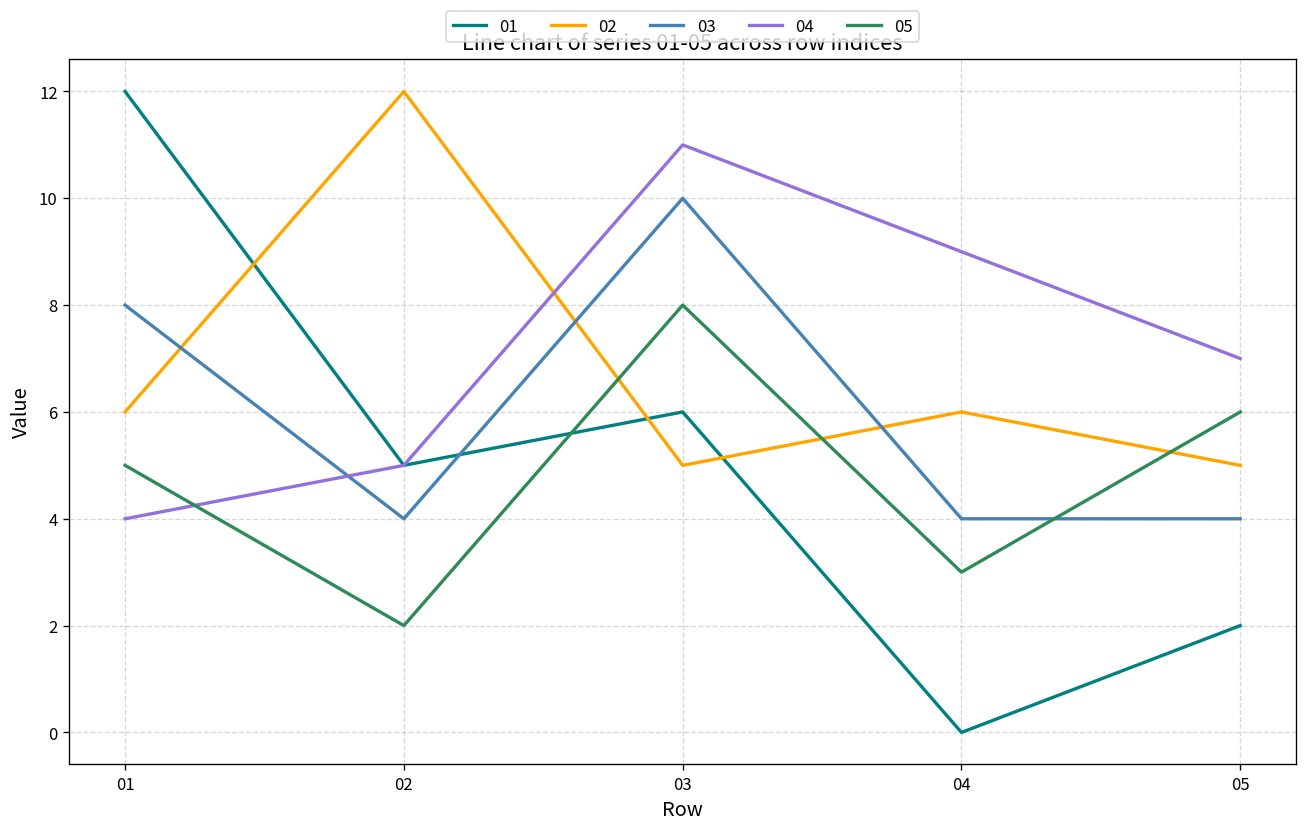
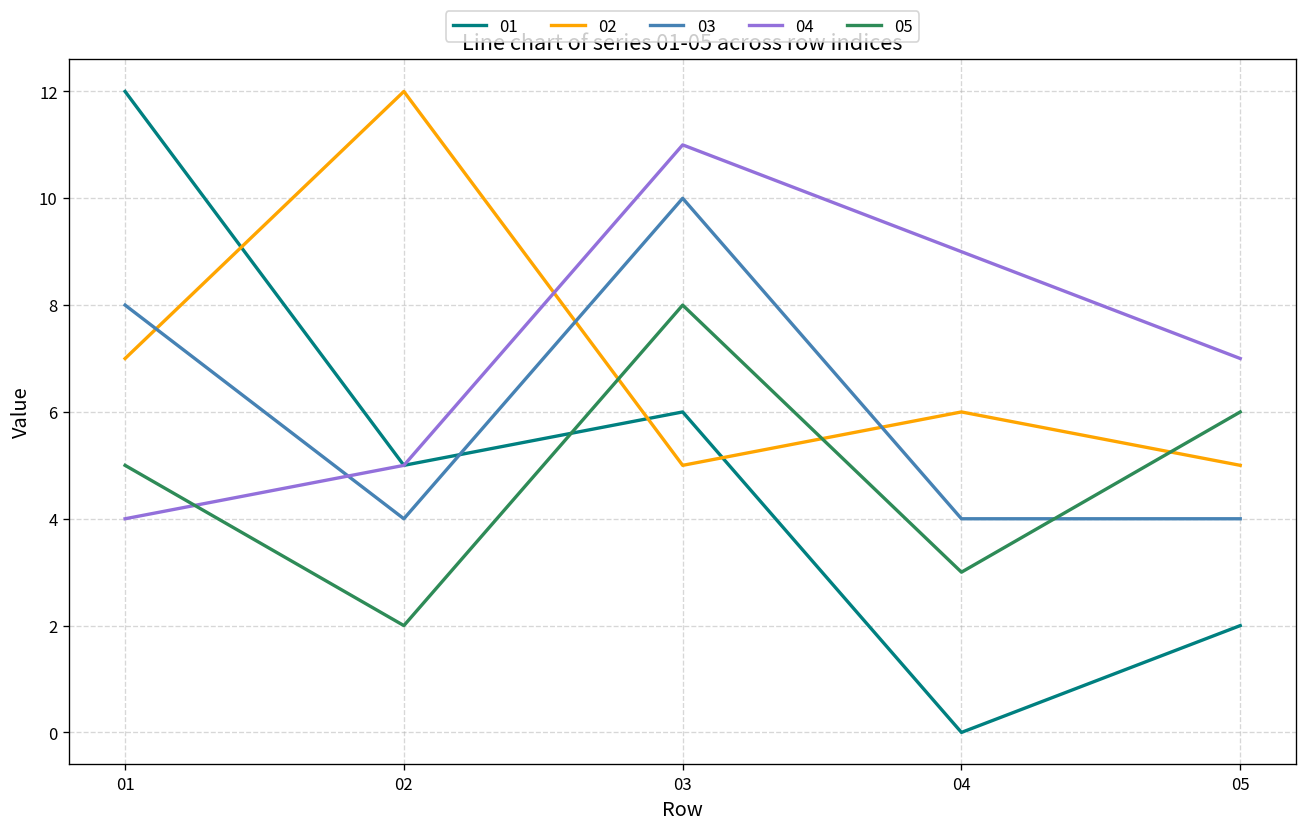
02, 01: 6 -> 7
